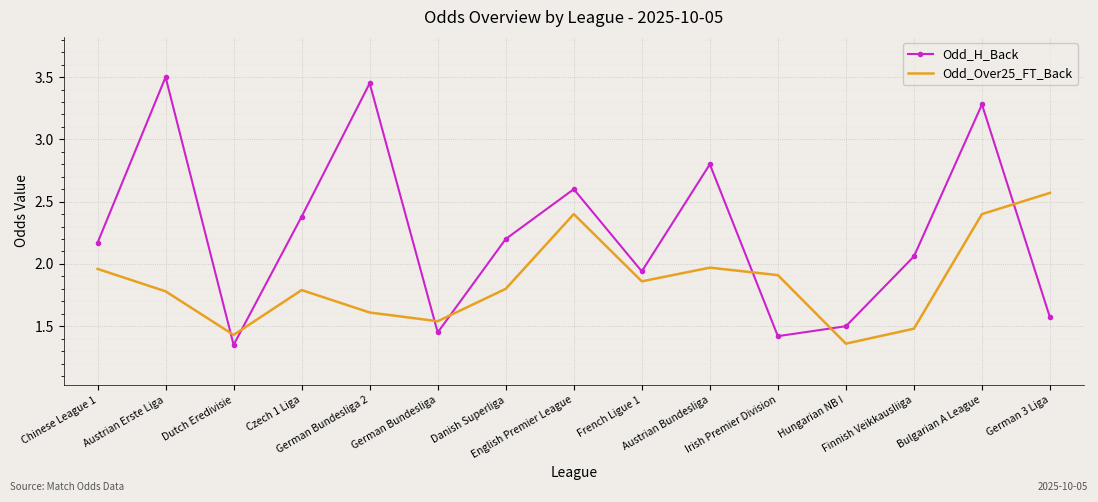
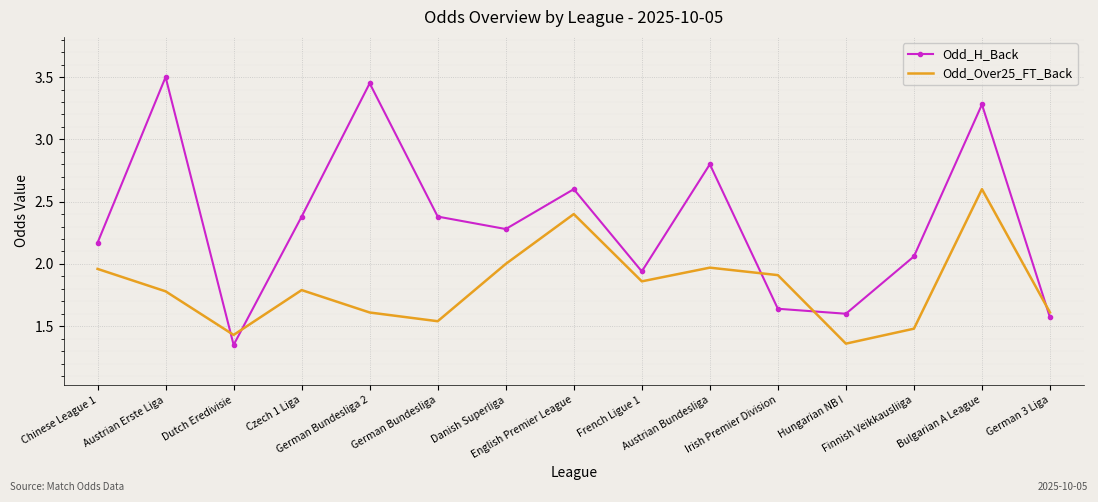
Odd_H_Back, German Bundesliga: 1.45 -> 2.38
Odd_H_Back, Danish Superliga: 2.20 -> 2.28
Odd_Over25_FT_Back, Danish Superliga: 1.8 -> 2.0
Odd_H_Back, Irish Premier Division: 1.42 -> 1.64
Odd_H_Back, Hungarian NB I: 1.5 -> 1.6
Odd_Over25_FT_Back, Bulgarian A League: 2.4 -> 2.6
Odd_Over25_FT_Back, German 3 Liga: 2.57 -> 1.61
